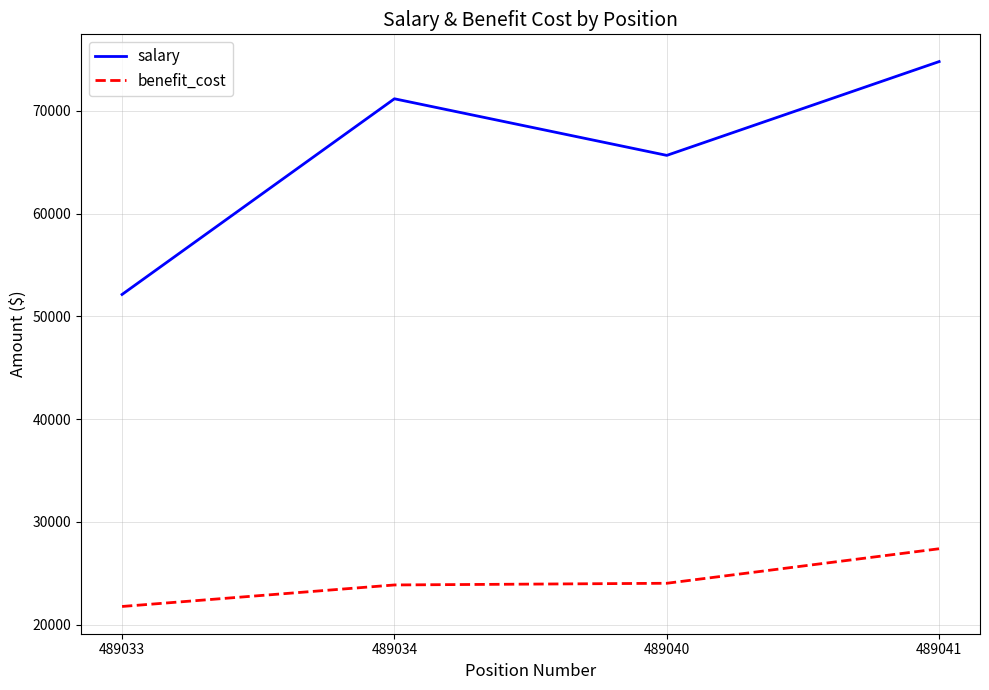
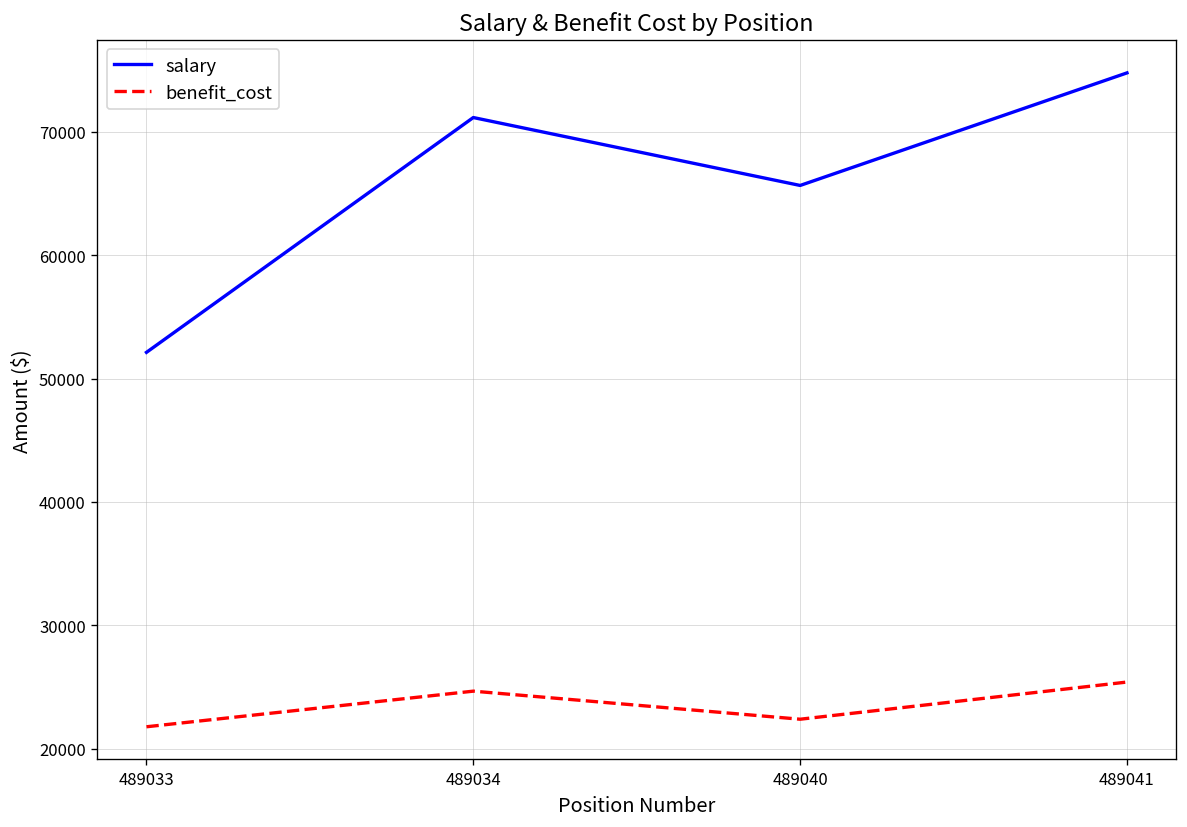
benefit_cost, 489034: 23900 -> 24700
benefit_cost, 489040: 24000 -> 22400
benefit_cost, 489041: 27400 -> 25400
